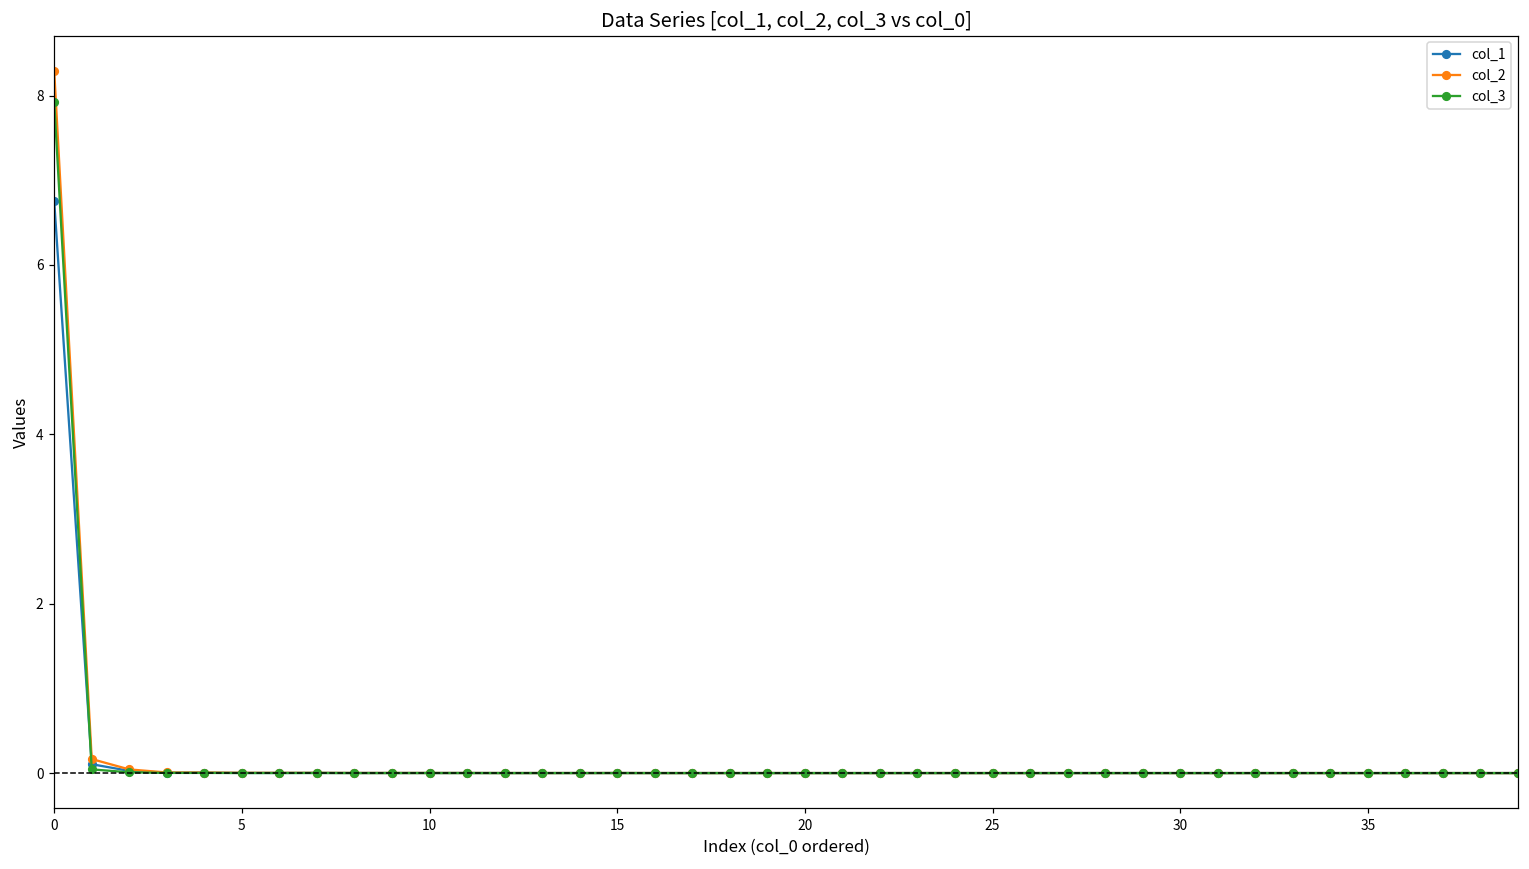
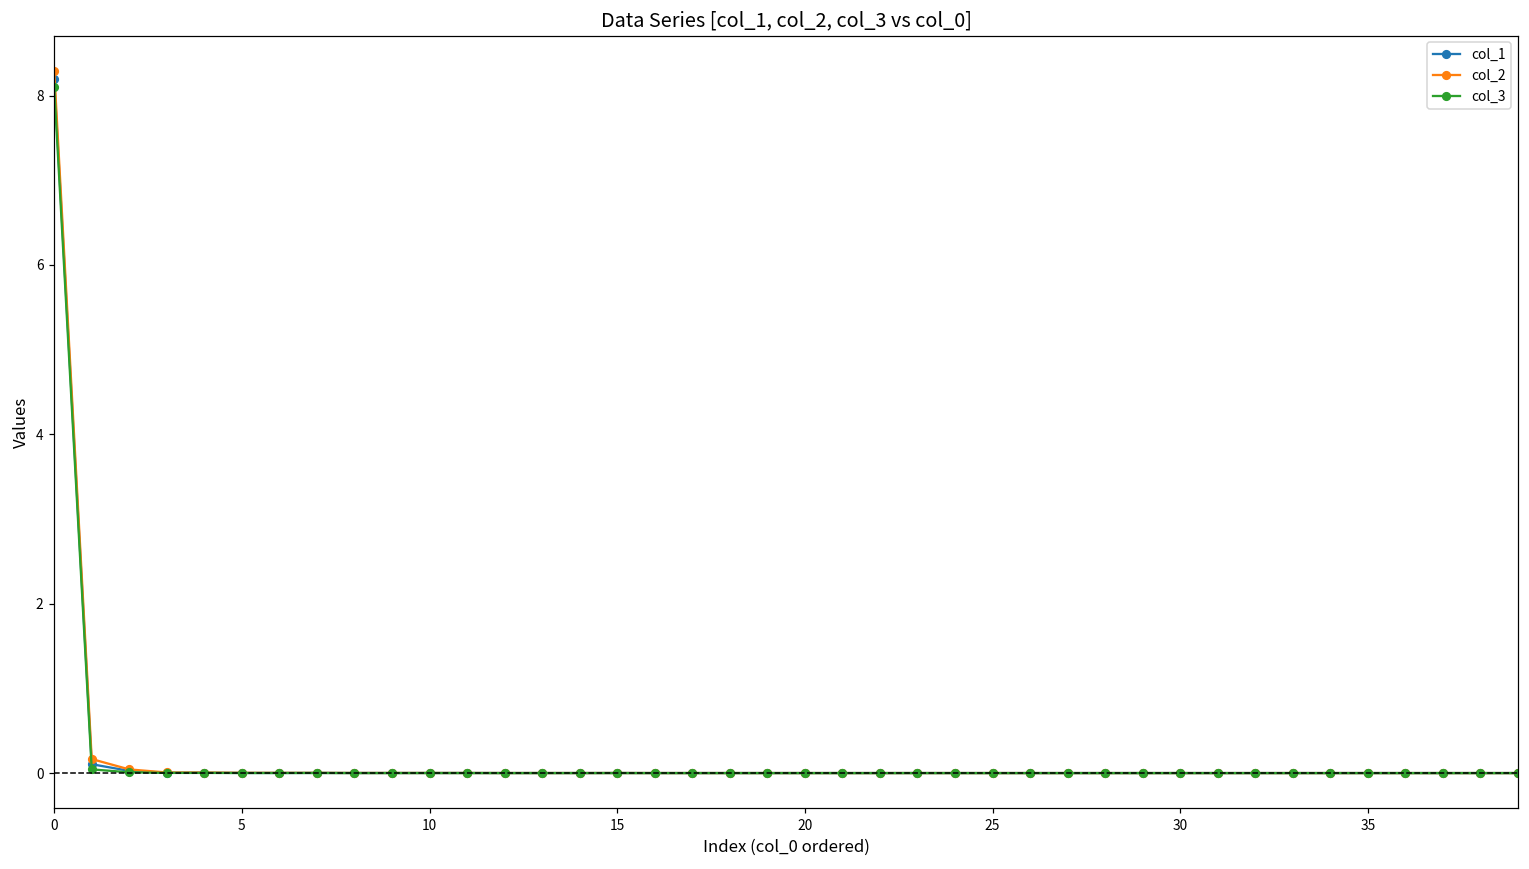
col_1, 0: 6.8 -> 8.2
col_3, 0: 7.9 -> 8.1
